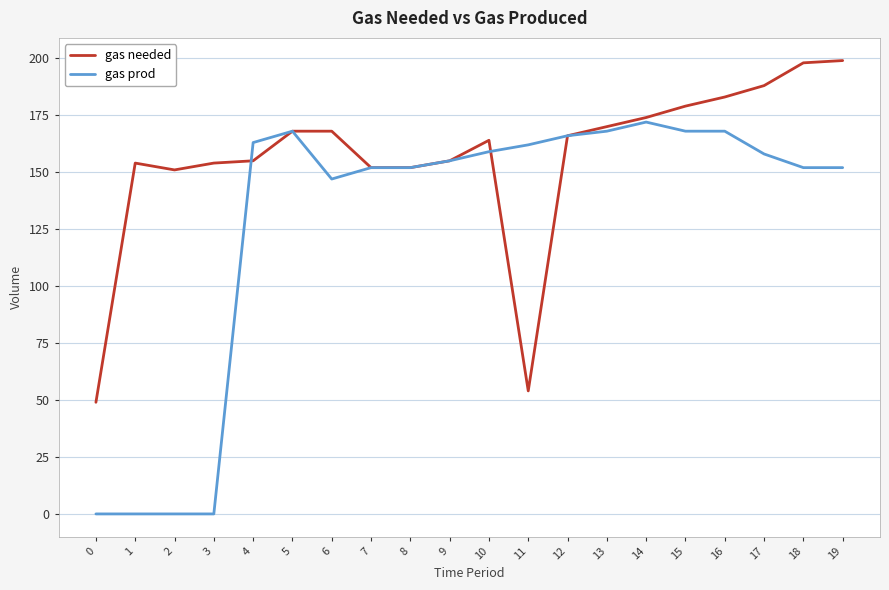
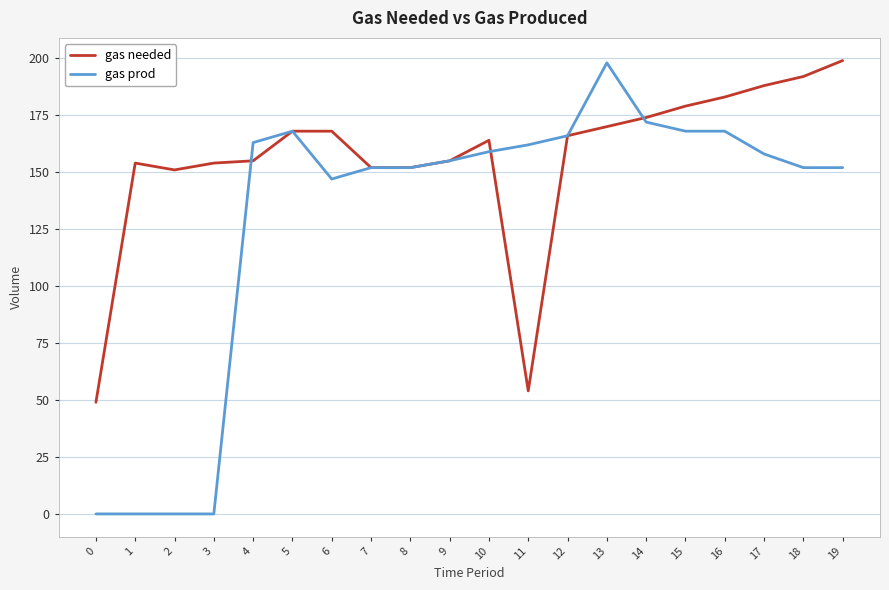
gas prod, 13: 168 -> 198
gas needed, 18: 198 -> 192
